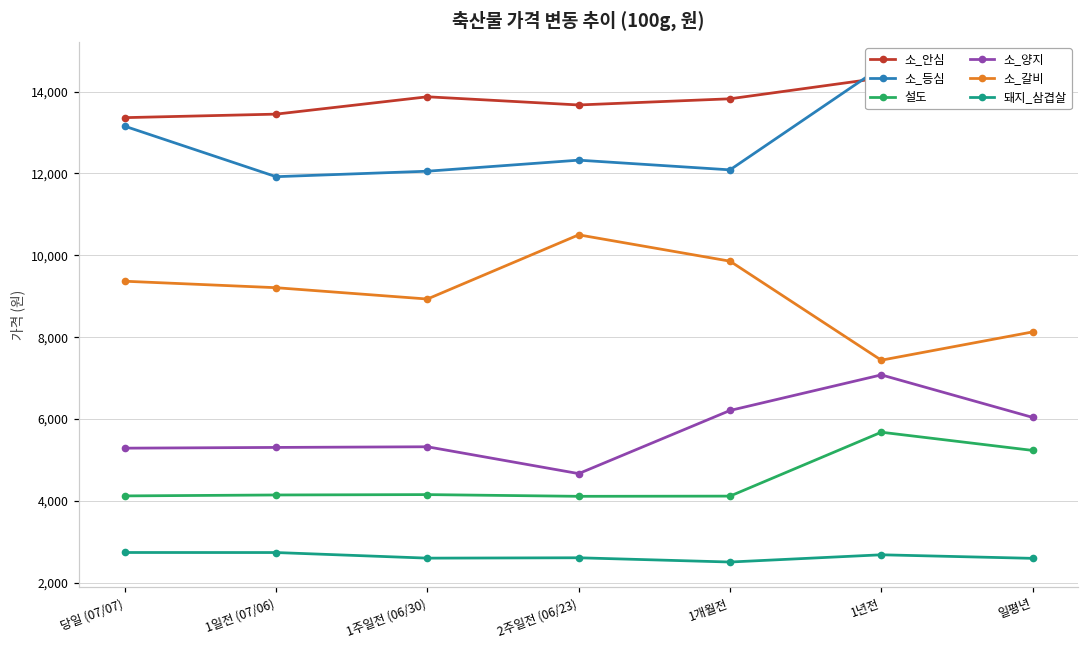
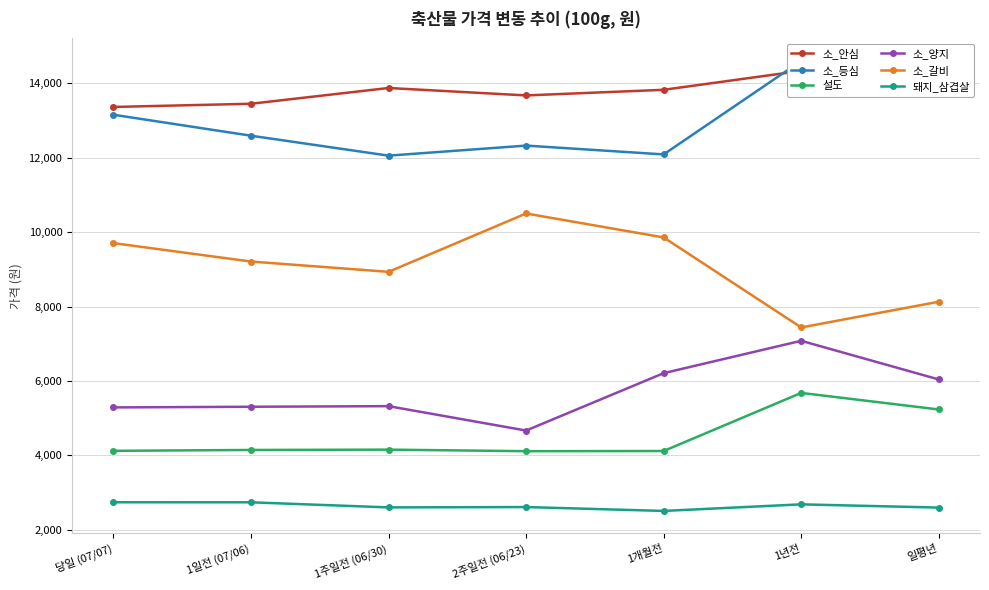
소_갈비, 당일 (07/07): 9,400 -> 9,700
소_등심, 1일전 (07/06): 11,900 -> 12,600
